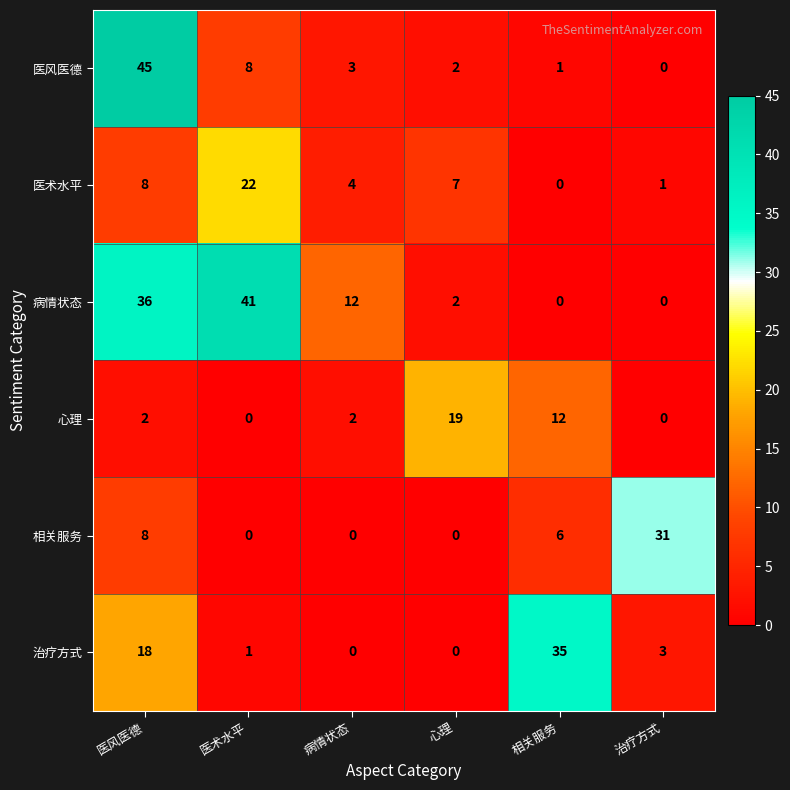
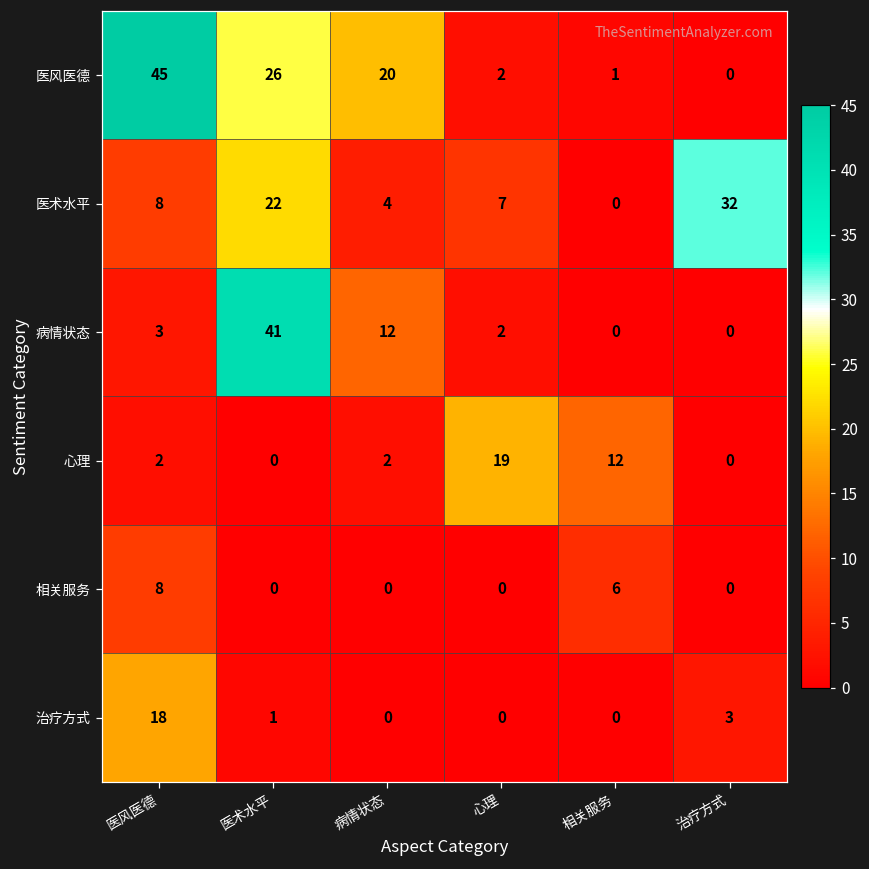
医风医德, 医术水平: 8 -> 26
医风医德, 病情状态: 3 -> 20
医术水平, 治疗方式: 1 -> 32
病情状态, 医风医德: 36 -> 3
相关服务, 治疗方式: 31 -> 0
治疗方式, 相关服务: 35 -> 0
